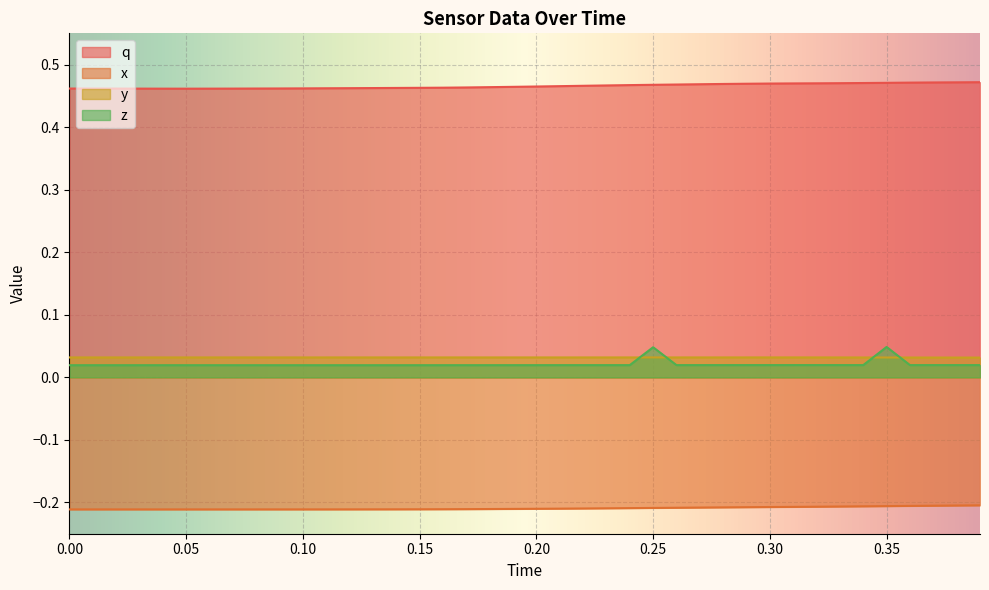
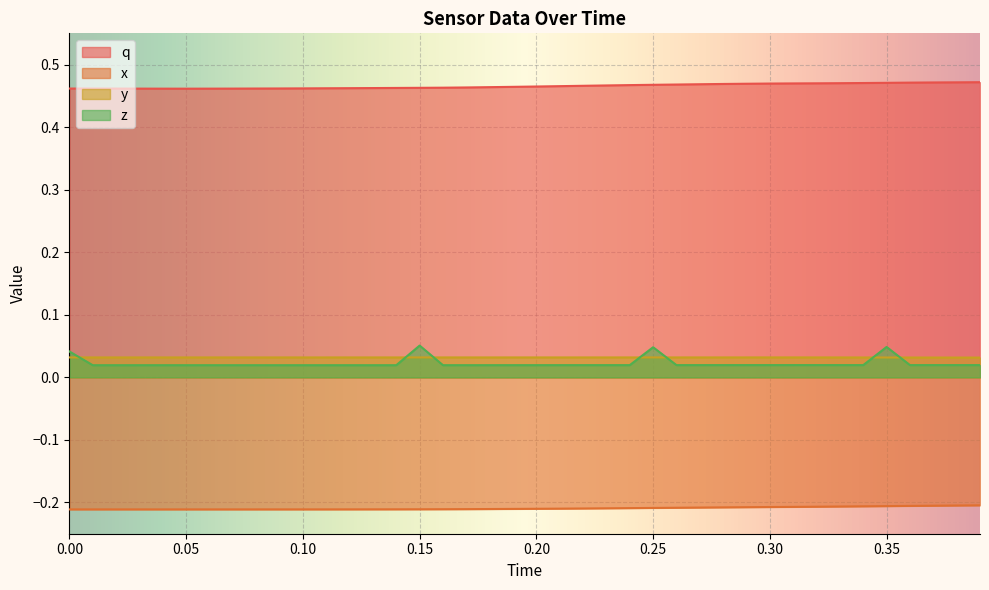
z, 0.00: 0.02 -> 0.04
z, 0.15: 0.02 -> 0.05
